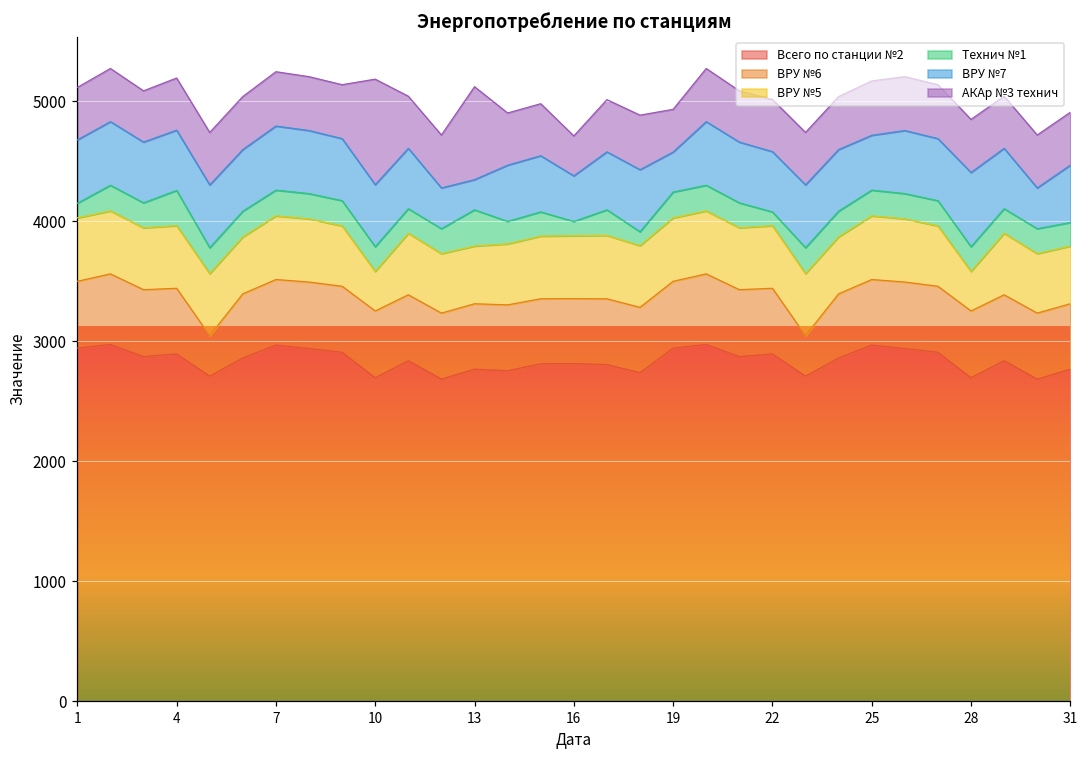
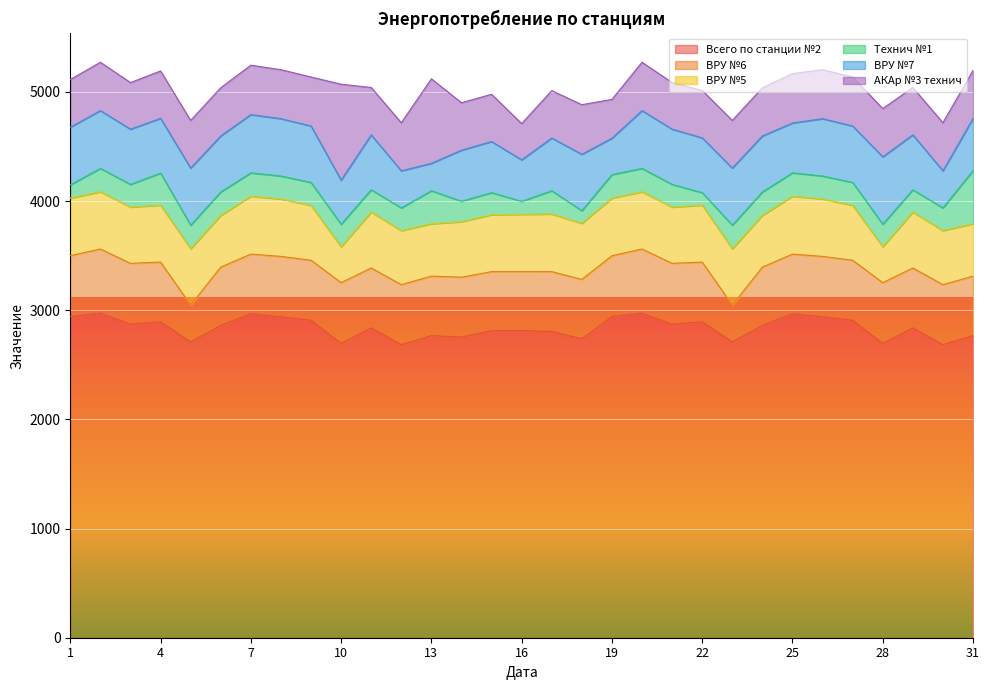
ВРУ №7, 10: 520 -> 400
Технич №1, 31: 200 -> 490
